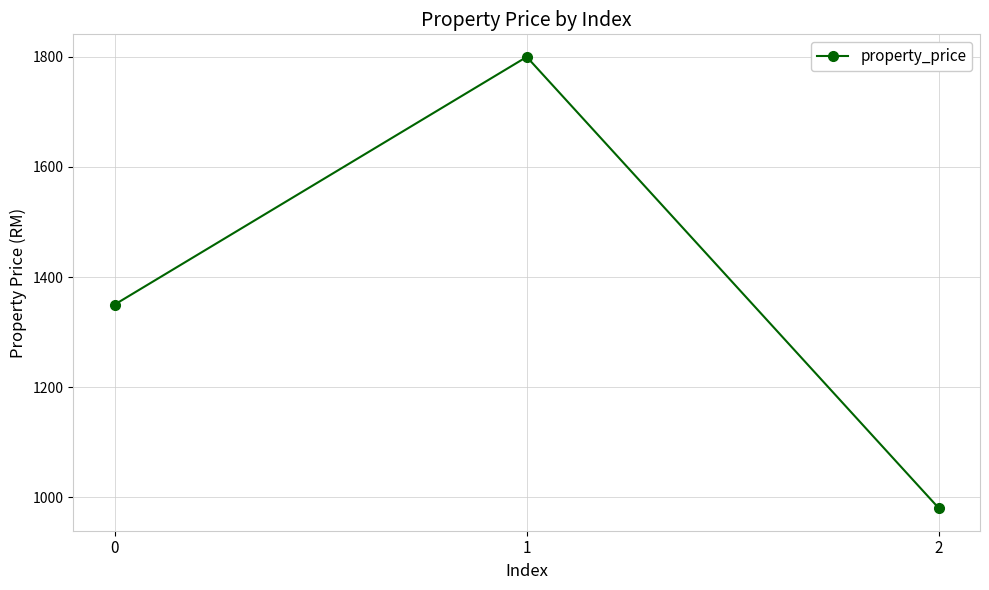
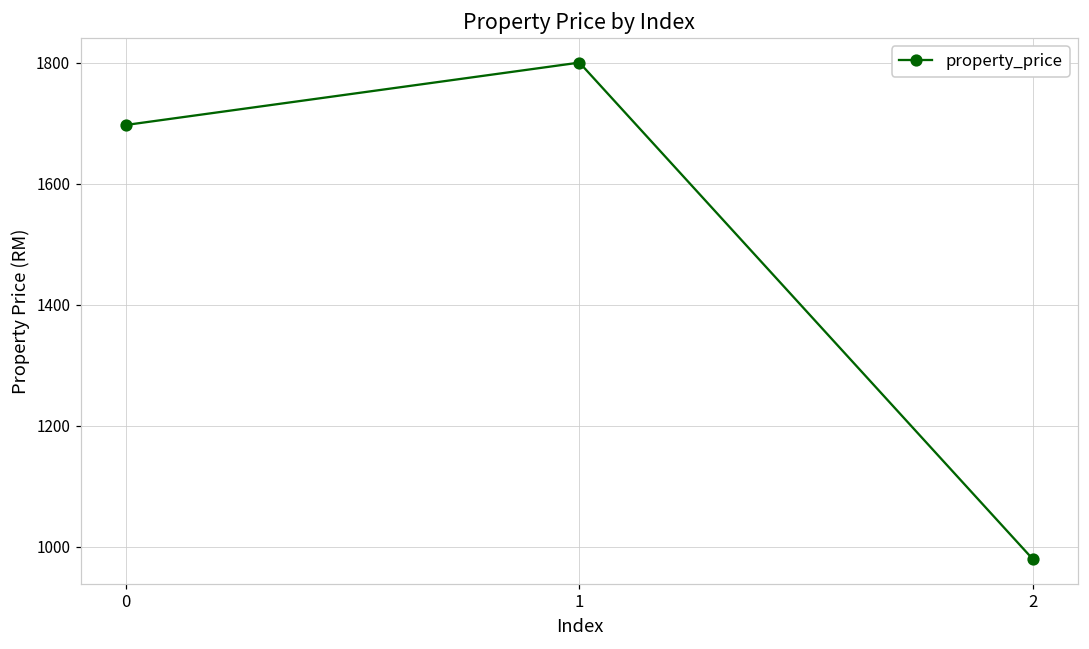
0: 1350 -> 1700
